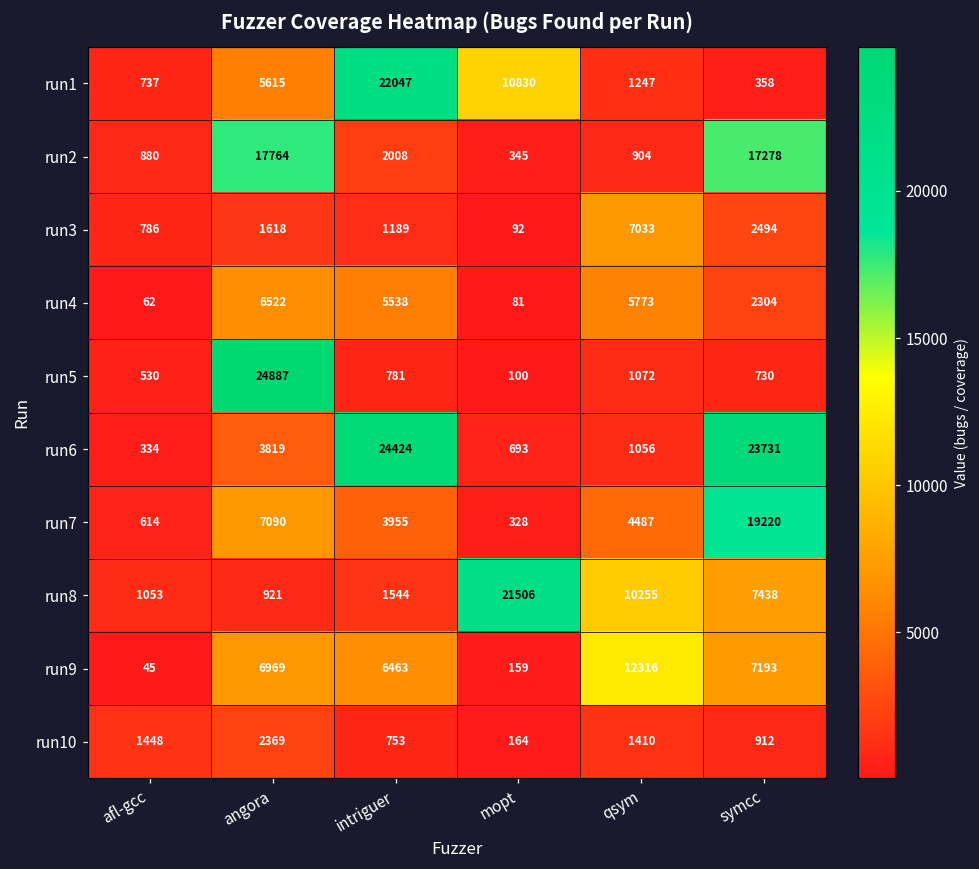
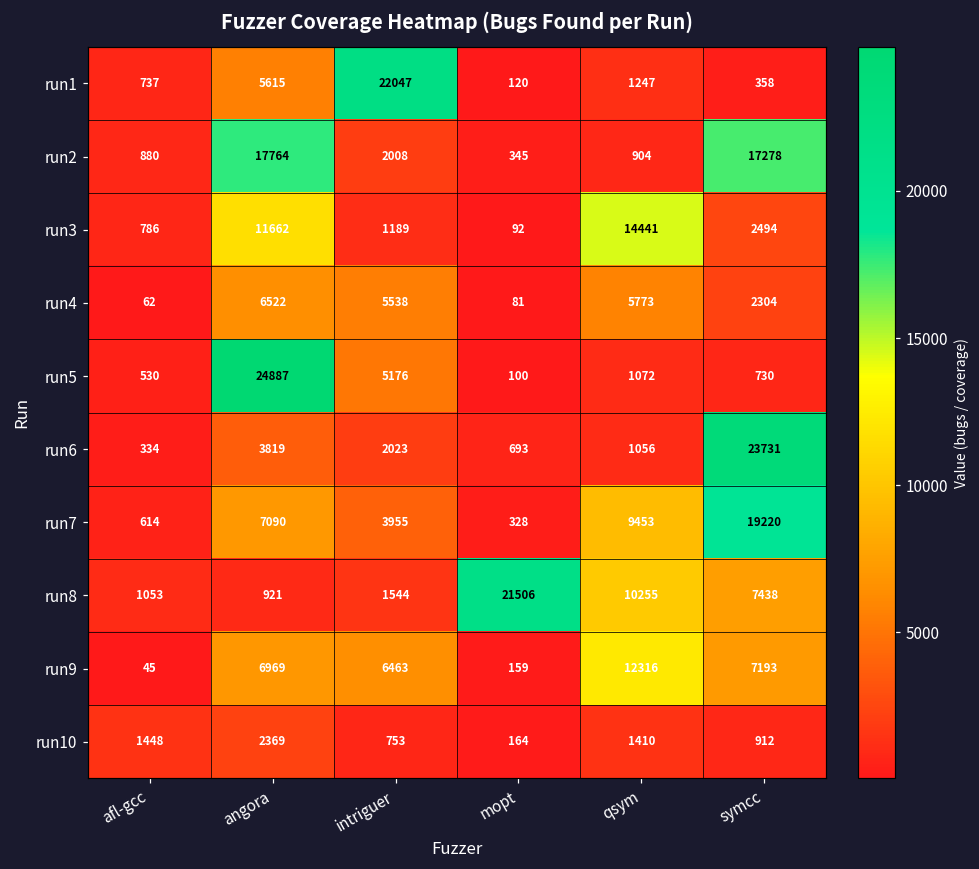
run1, mopt: 10830 -> 120
run3, angora: 1618 -> 11662
run3, qsym: 7033 -> 14441
run5, intriguer: 781 -> 5176
run6, intriguer: 24424 -> 2023
run7, qsym: 4487 -> 9453
